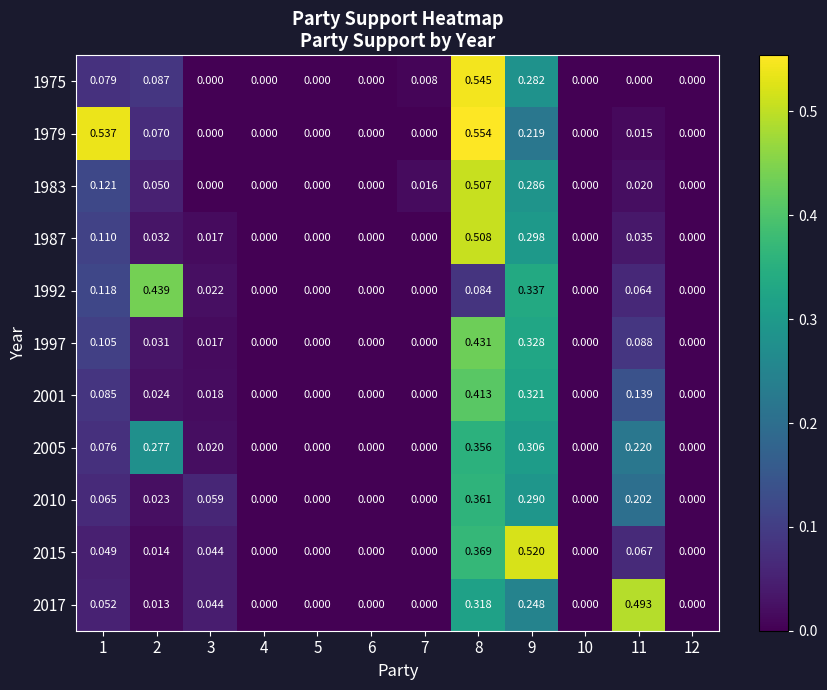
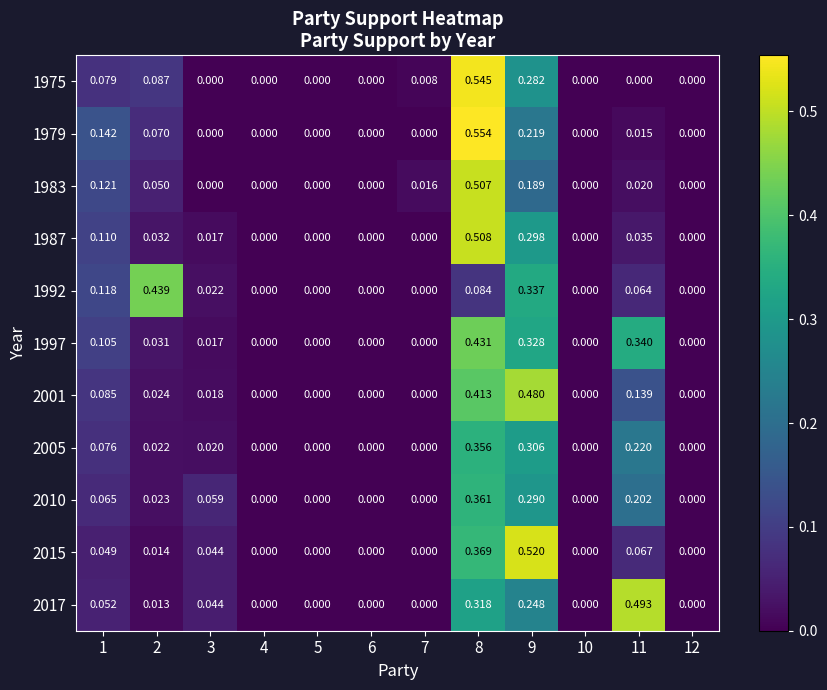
1979, 1: 0.537 -> 0.142
1983, 9: 0.286 -> 0.189
1997, 11: 0.088 -> 0.340
2001, 9: 0.321 -> 0.480
2005, 2: 0.277 -> 0.022
